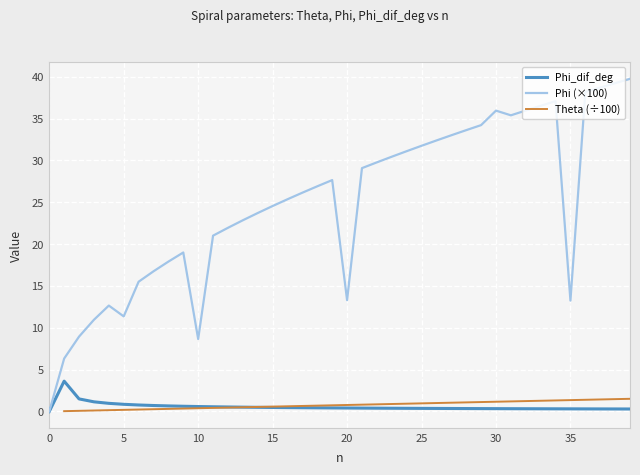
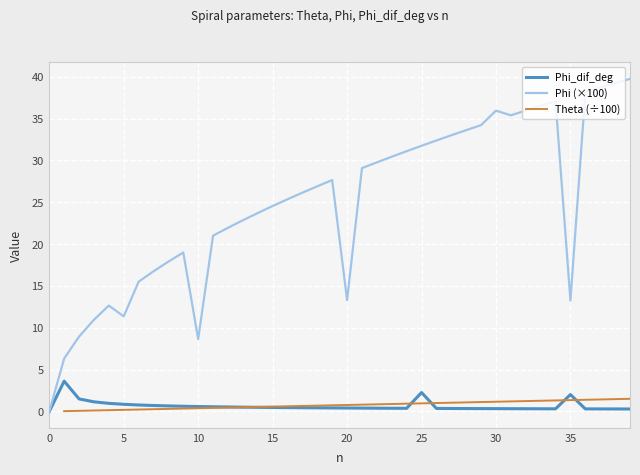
Phi_dif_deg, 25: 0 -> 2
Phi_dif_deg, 35: 0 -> 2
